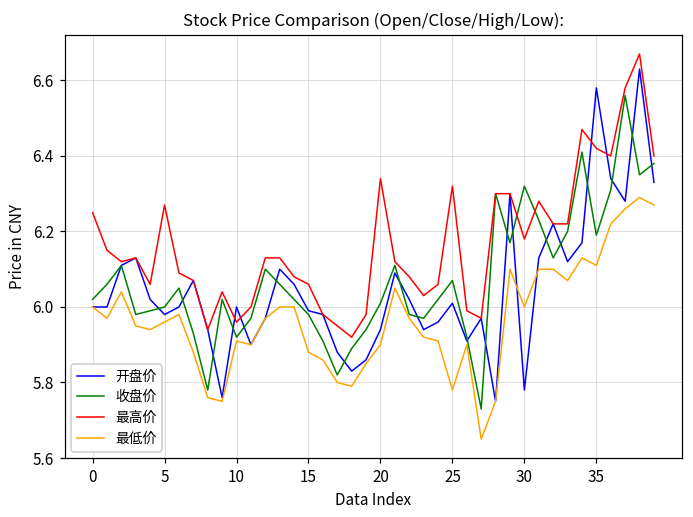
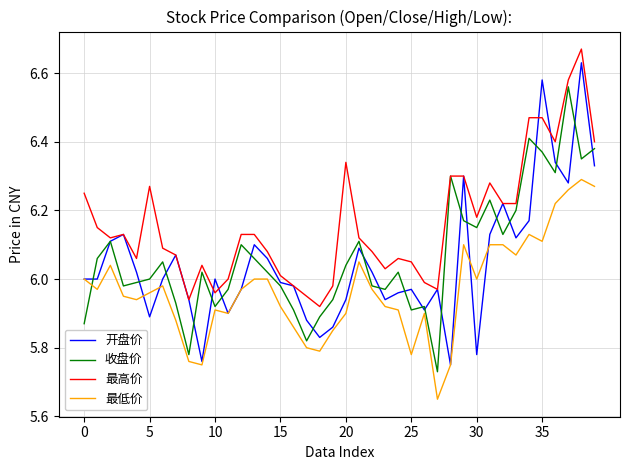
收盘价, 0: 6.02 -> 5.87
开盘价, 5: 5.98 -> 5.89
最高价, 15: 6.06 -> 6.01
最低价, 15: 5.88 -> 5.92
收盘价, 20: 6.01 -> 6.04
开盘价, 25: 6.01 -> 5.97
收盘价, 25: 6.07 -> 5.91
最高价, 25: 6.32 -> 6.05
收盘价, 30: 6.32 -> 6.15
收盘价, 35: 6.19 -> 6.37
最高价, 35: 6.42 -> 6.47
